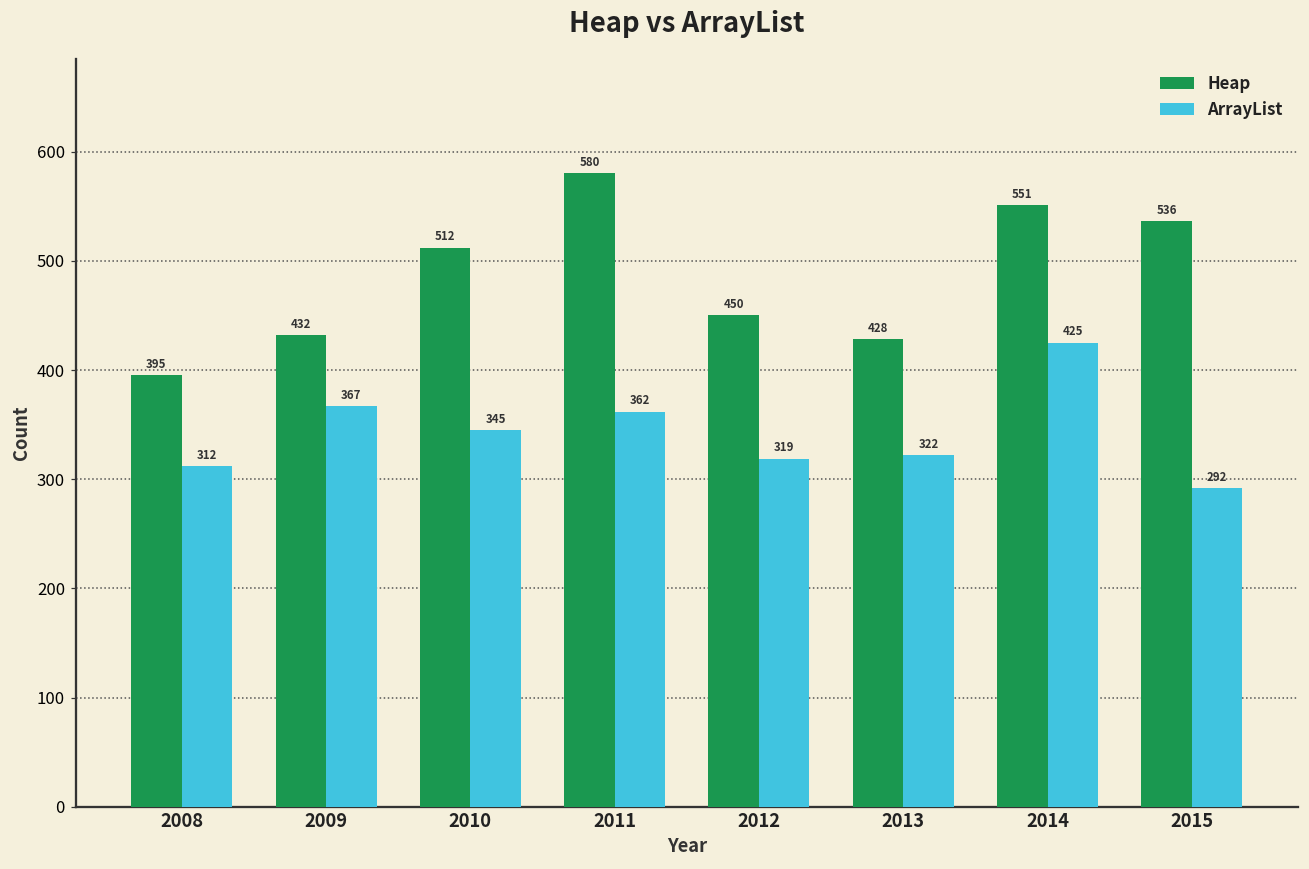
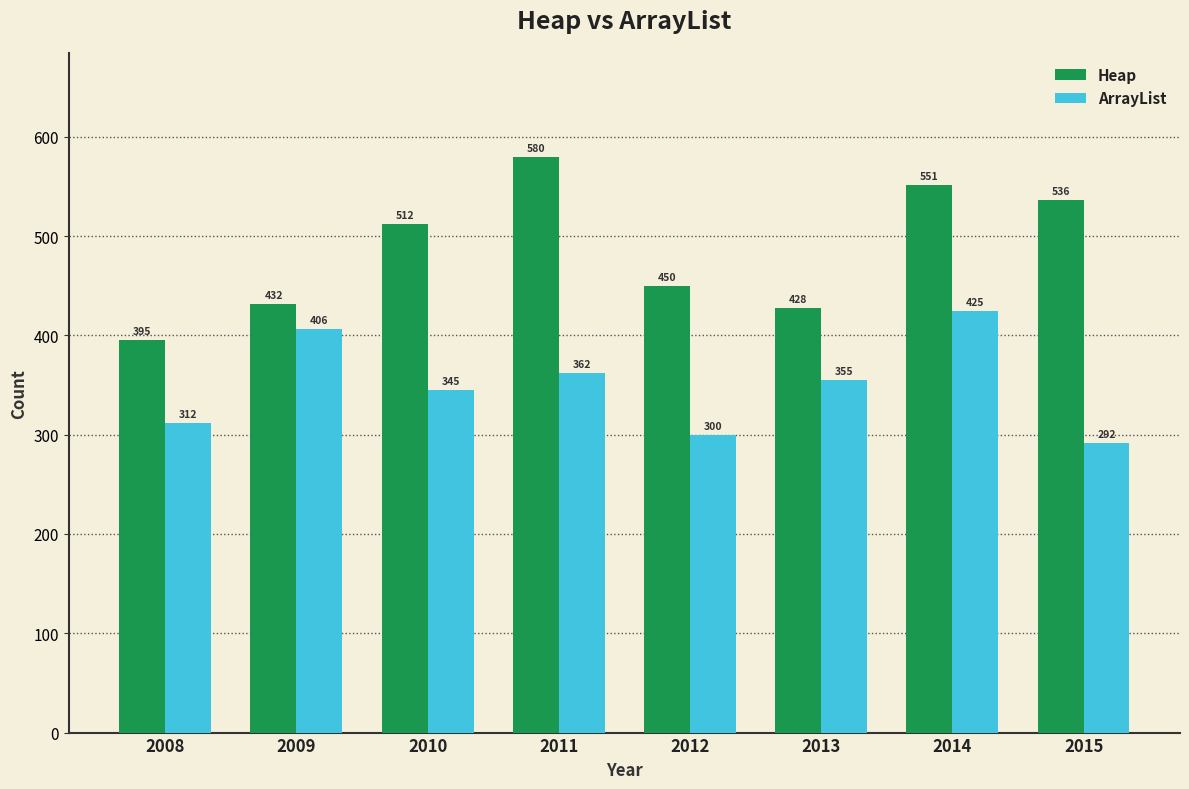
ArrayList, 2009: 367 -> 406
ArrayList, 2012: 319 -> 300
ArrayList, 2013: 322 -> 355
